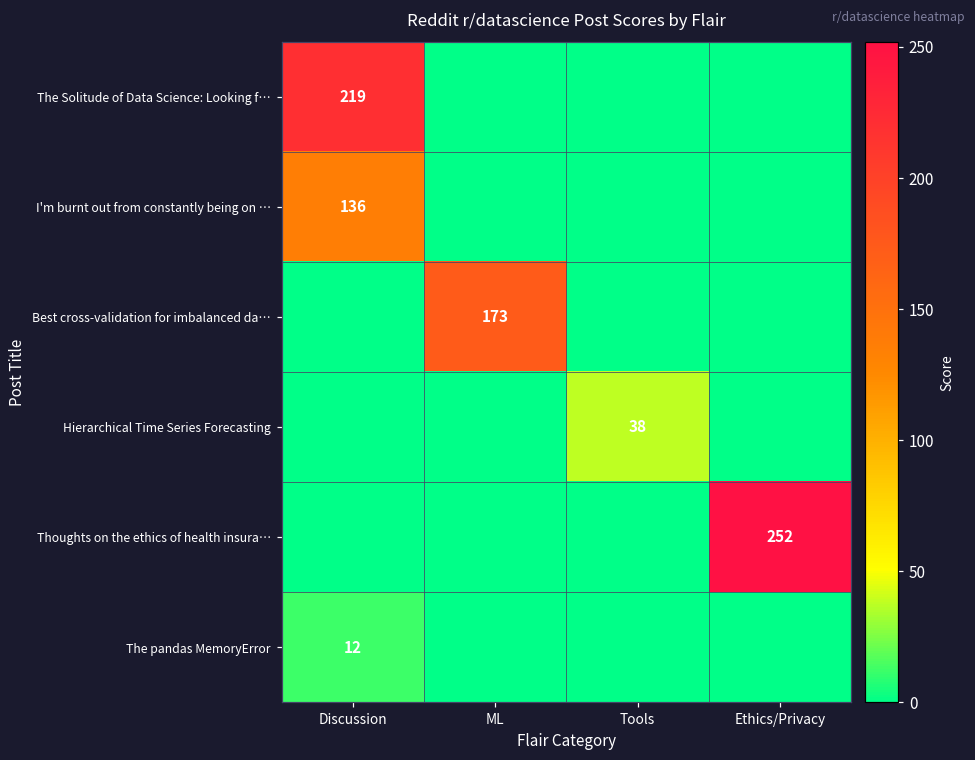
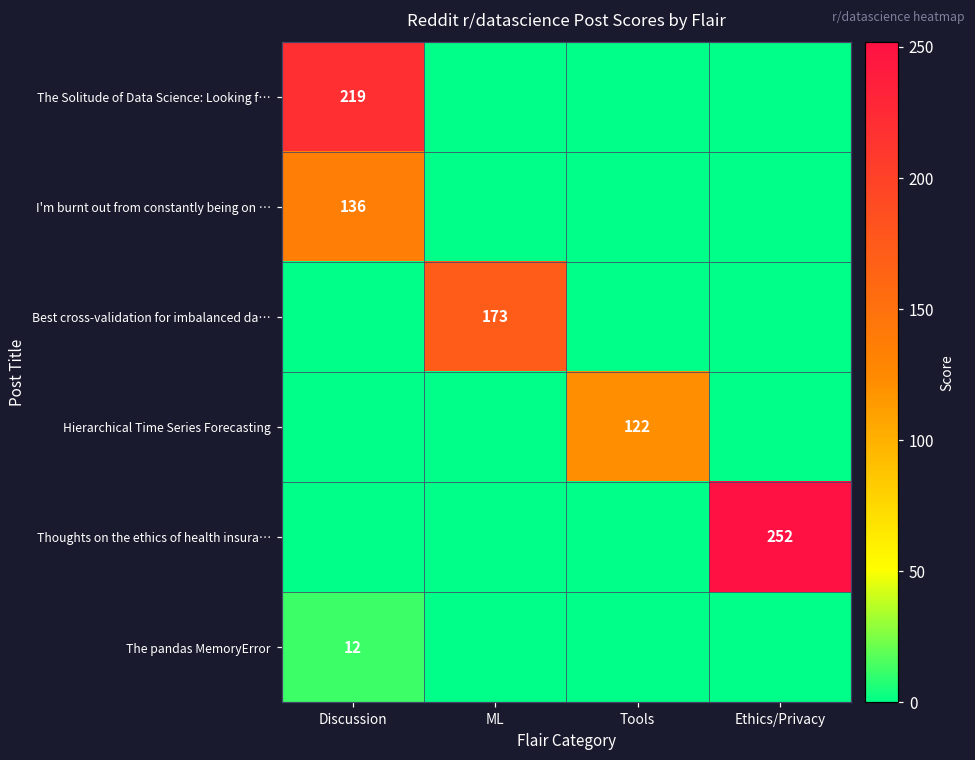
Hierarchical Time Series Forecasting, Tools: 38 -> 122
